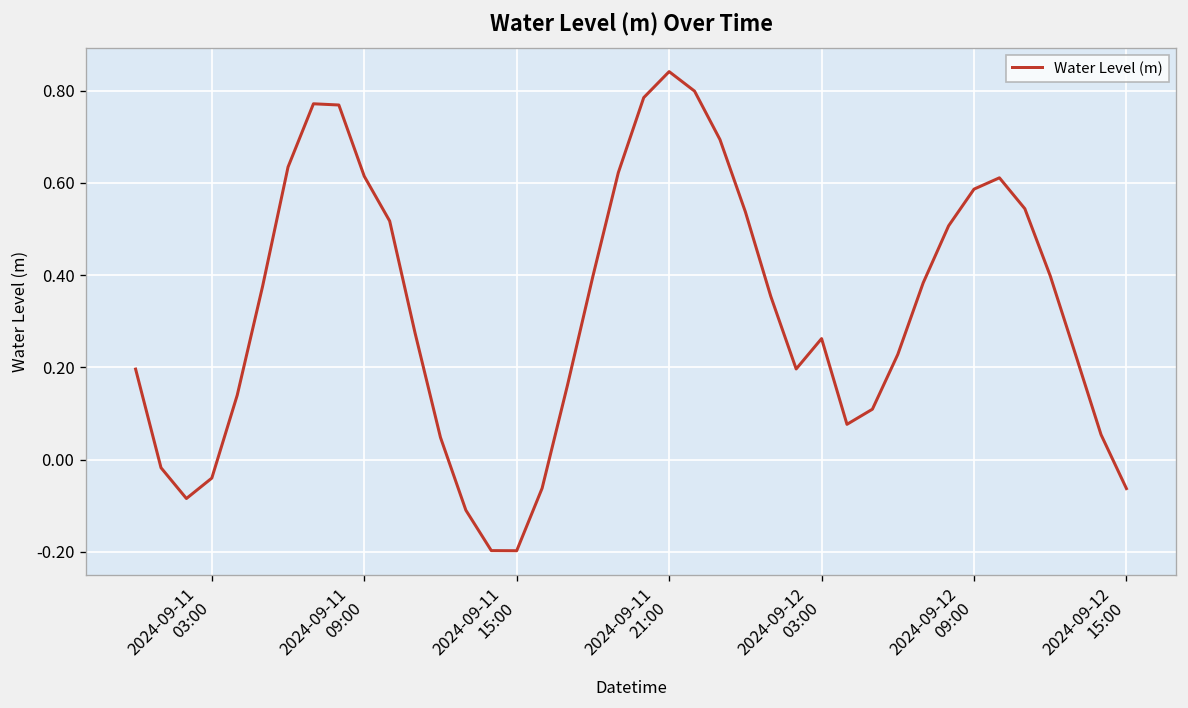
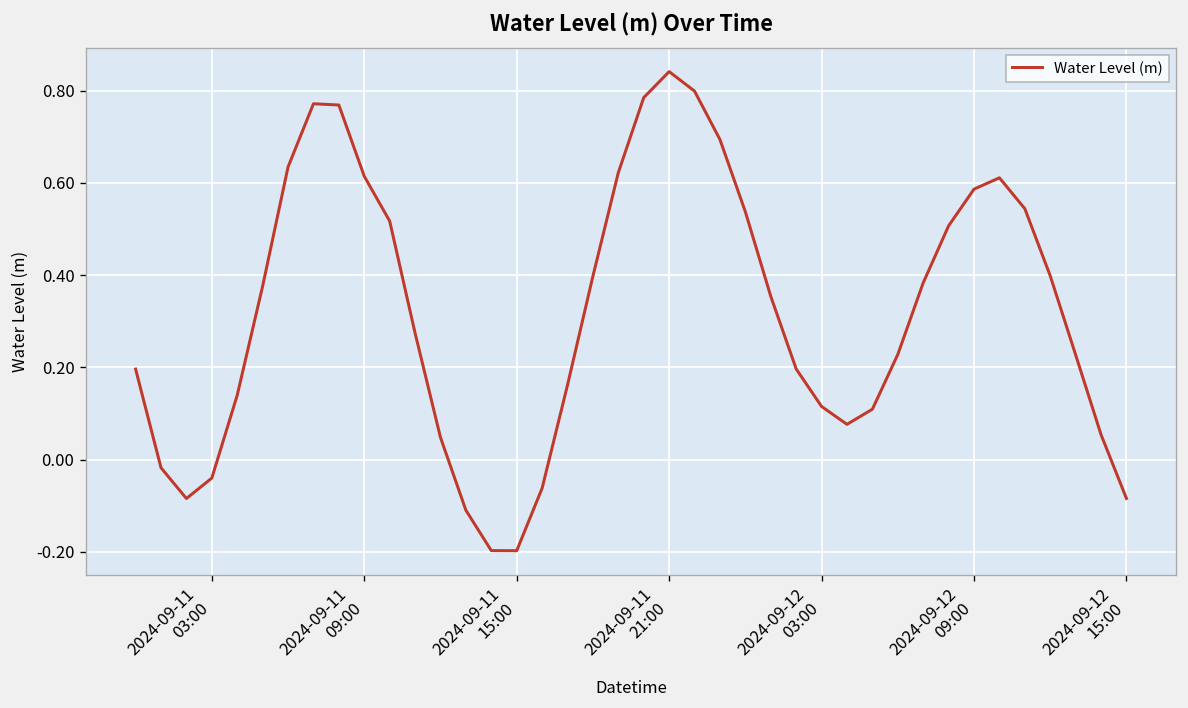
2024-09-12 03:00: 0.26 -> 0.12
2024-09-12 15:00: -0.06 -> -0.08
